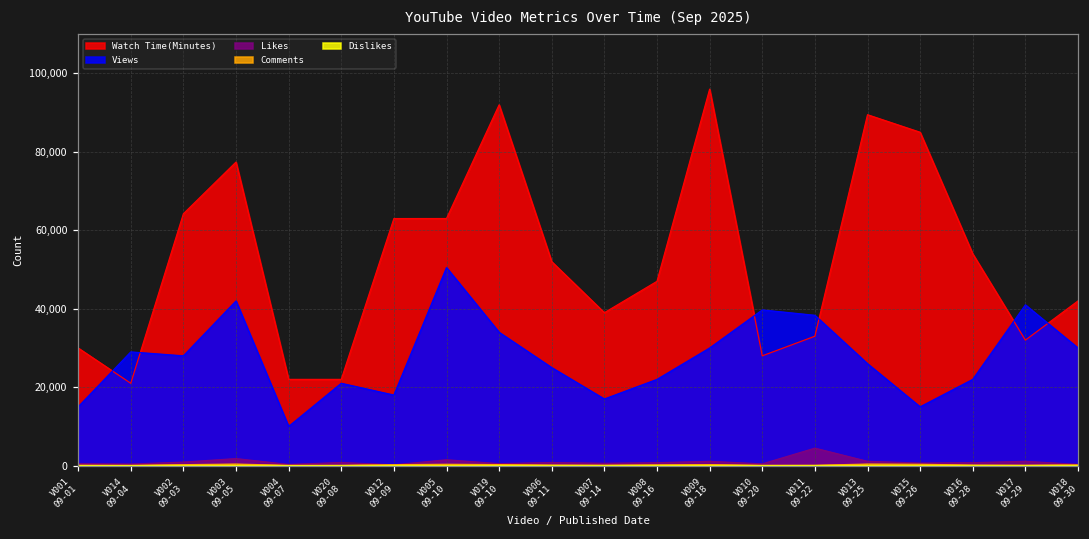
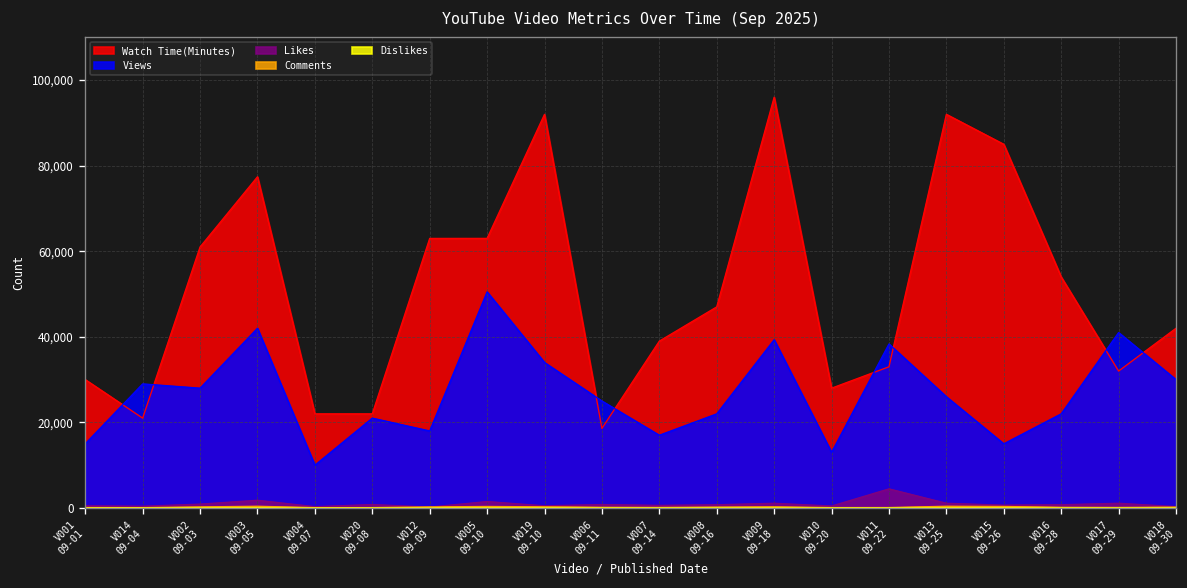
Watch Time(Minutes), V002 09-03: 64,000 -> 61,000
Watch Time(Minutes), V006 09-11: 52,000 -> 19,000
Views, V009 09-18: 30,000 -> 39,000
Views, V010 09-20: 40,000 -> 13,000
Watch Time(Minutes), V013 09-25: 89,000 -> 92,000
